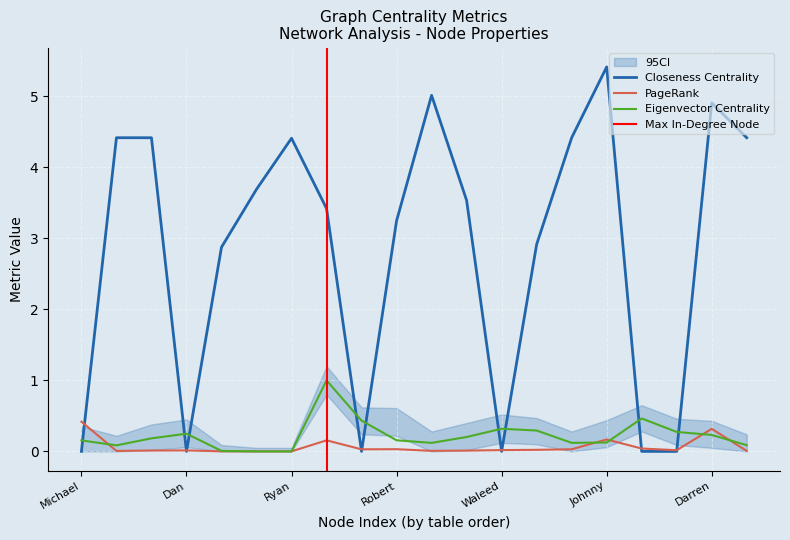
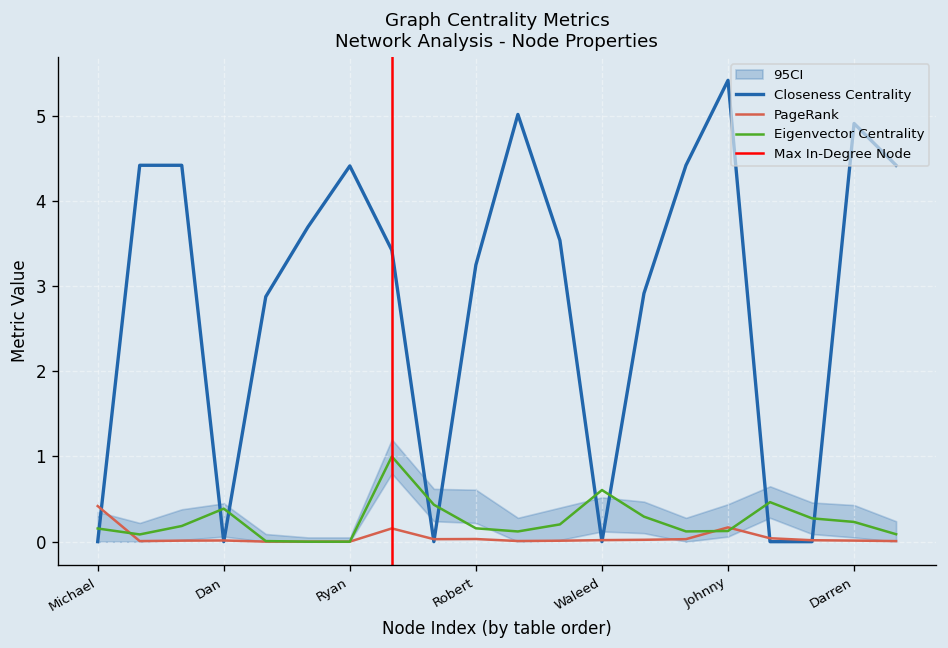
Eigenvector Centrality, Dan: 0.2 -> 0.4
Eigenvector Centrality, Waleed: 0.3 -> 0.6
PageRank, Darren: 0.3 -> 0.0
